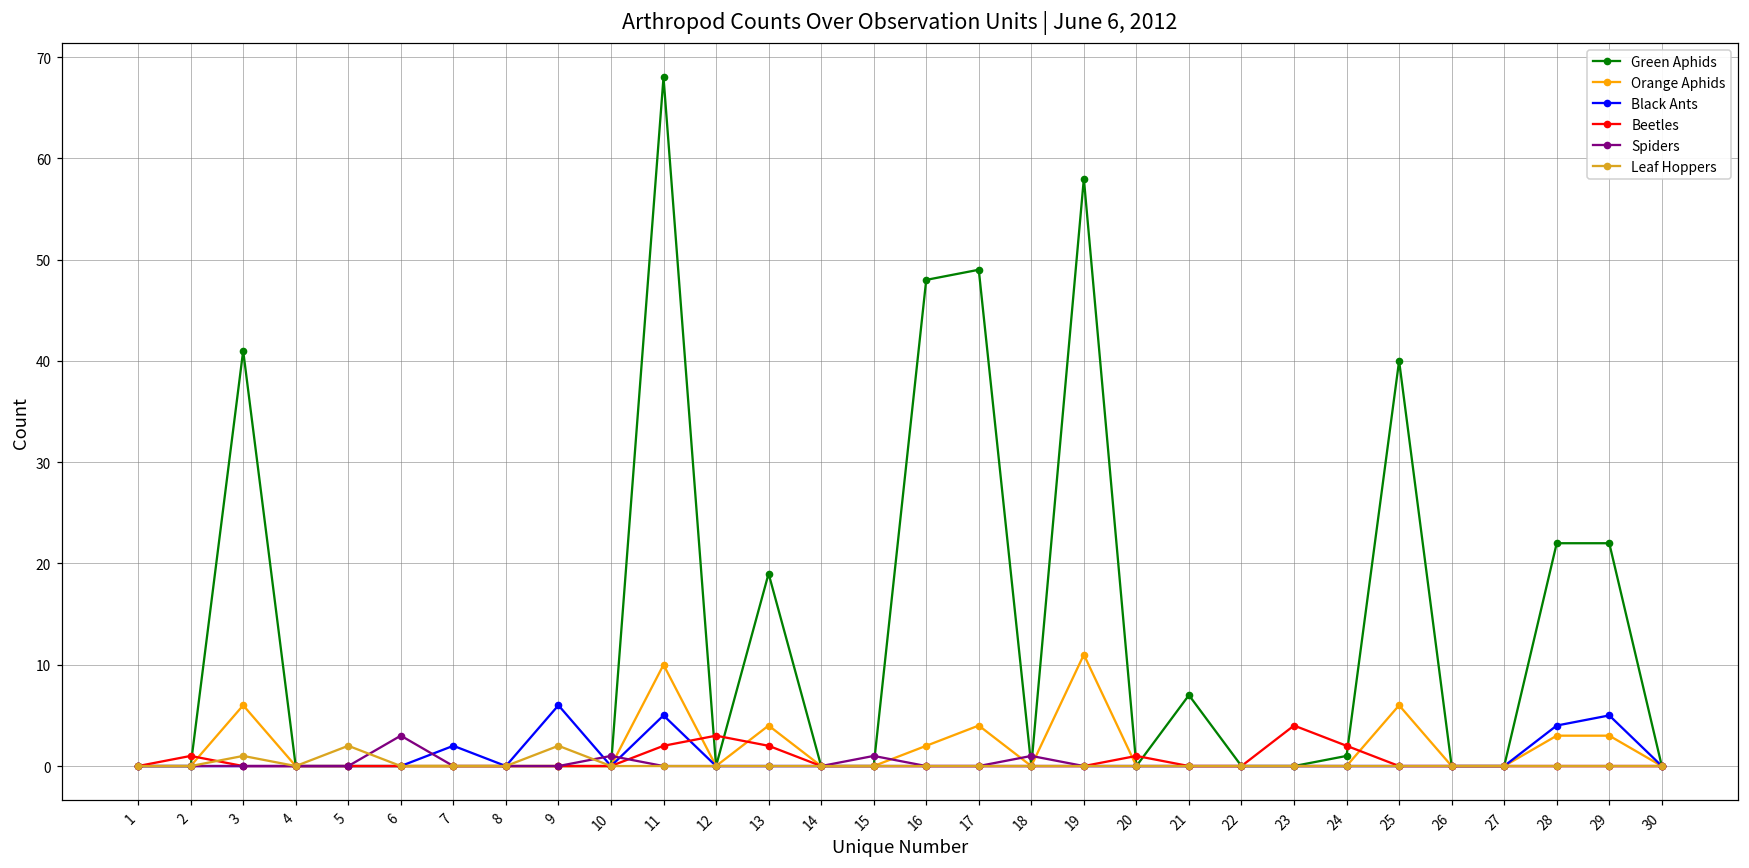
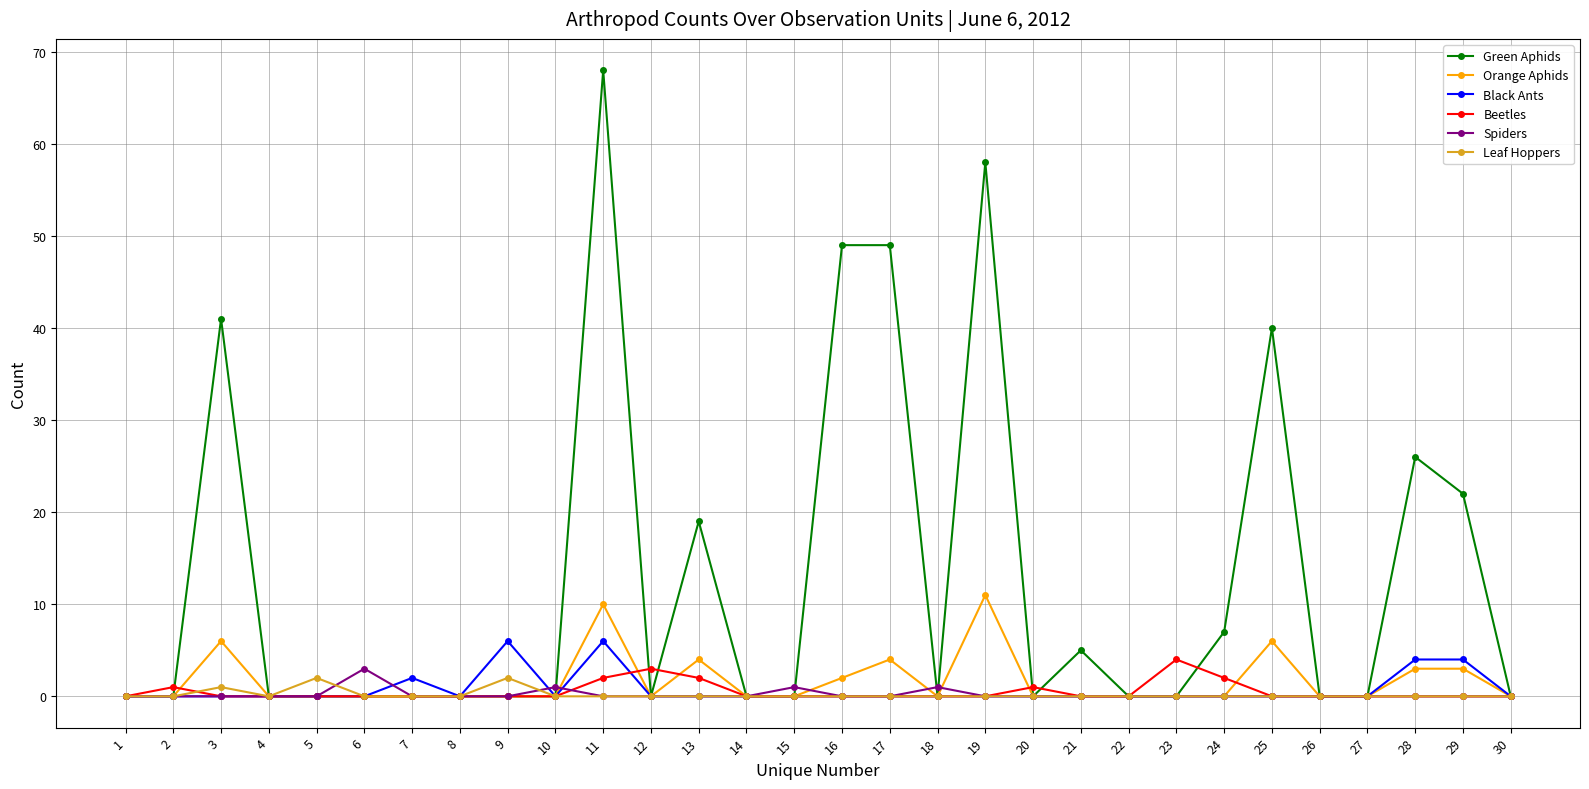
Black Ants, 11: 5 -> 6
Green Aphids, 16: 48 -> 49
Green Aphids, 21: 7 -> 5
Green Aphids, 24: 1 -> 7
Green Aphids, 28: 22 -> 26
Black Ants, 29: 5 -> 4
